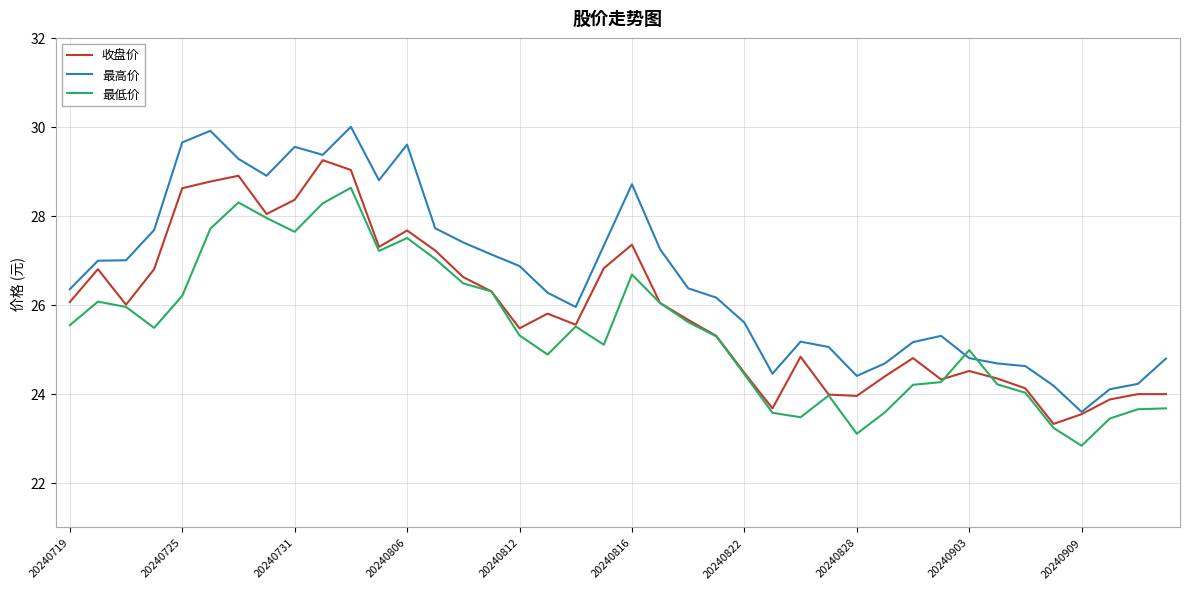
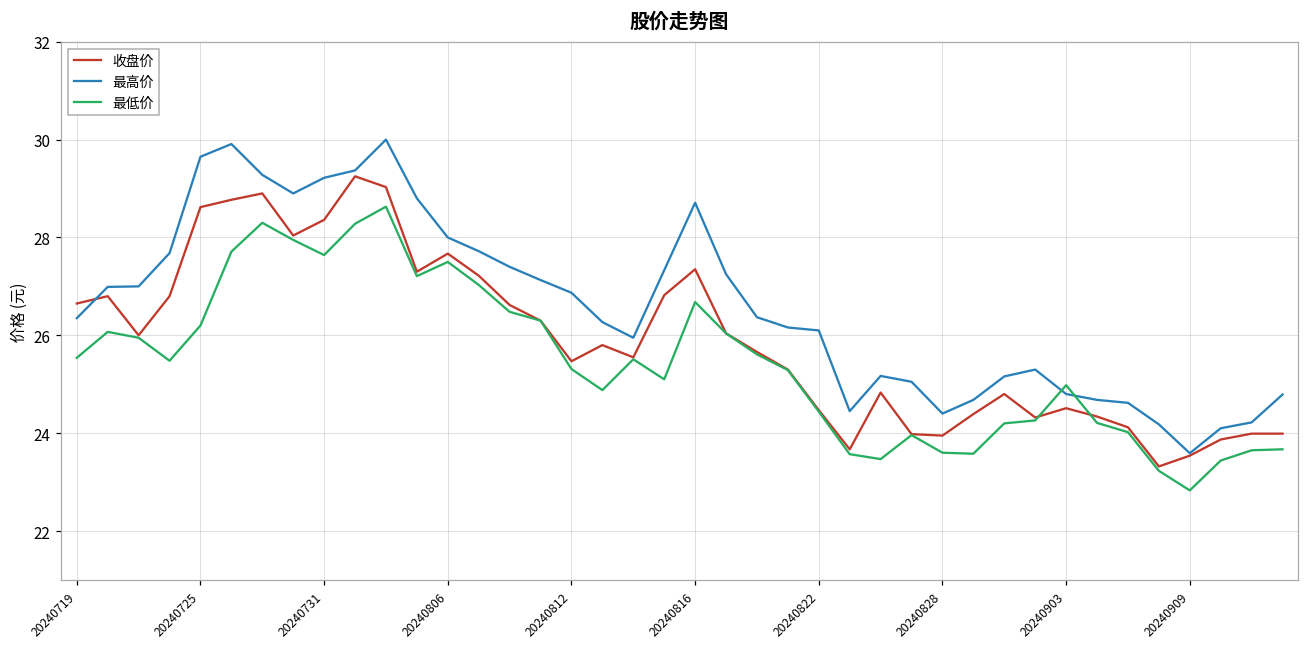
收盘价, 20240719: 26.1 -> 26.7
最高价, 20240731: 29.6 -> 29.2
最高价, 20240806: 29.6 -> 28.0
最高价, 20240822: 25.6 -> 26.1
最低价, 20240828: 23.1 -> 23.6
